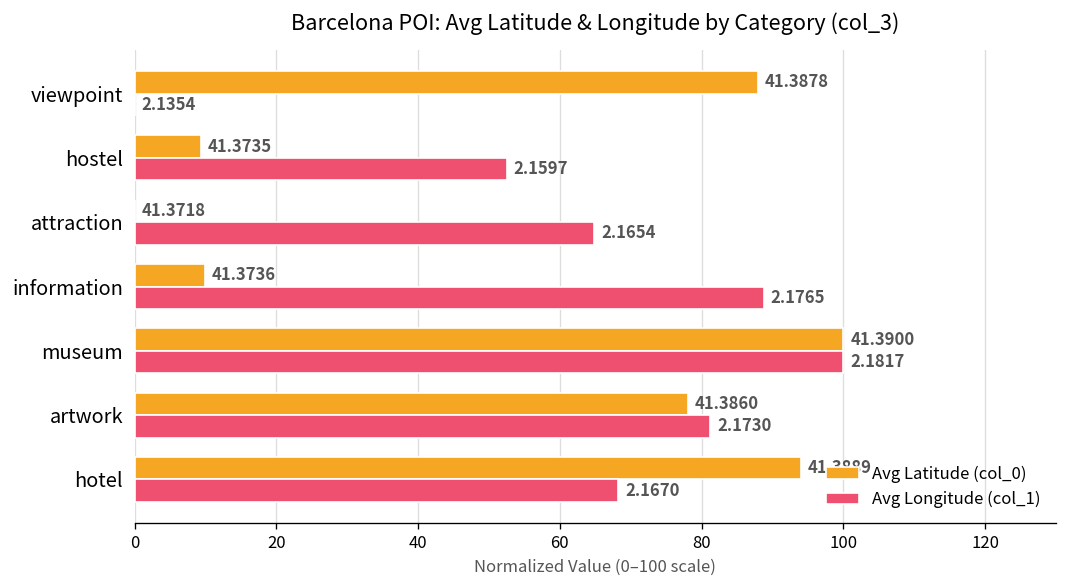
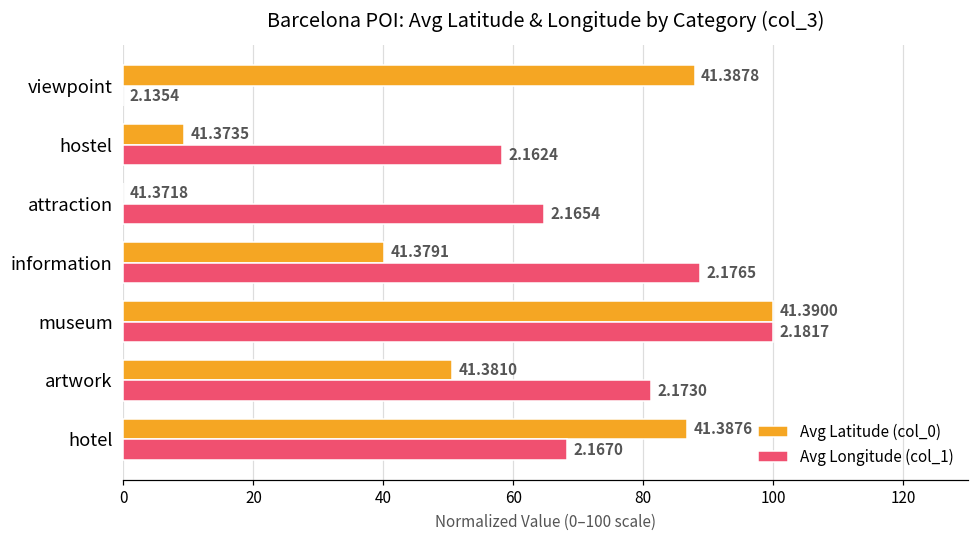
Avg Longitude (col_1), hostel: 2.1597 -> 2.1624
Avg Latitude (col_0), information: 41.3736 -> 41.3791
Avg Latitude (col_0), artwork: 41.3860 -> 41.3810
Avg Latitude (col_0), hotel: 41.3889 -> 41.3876
